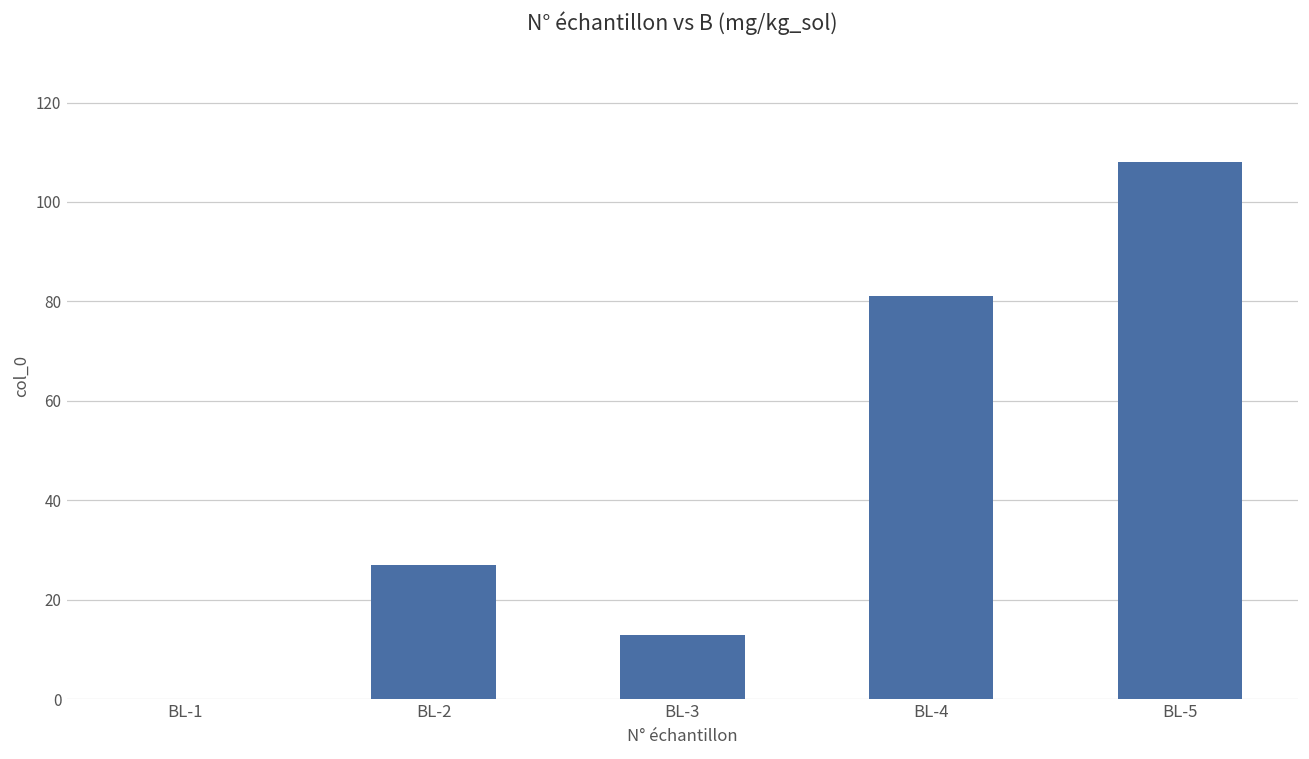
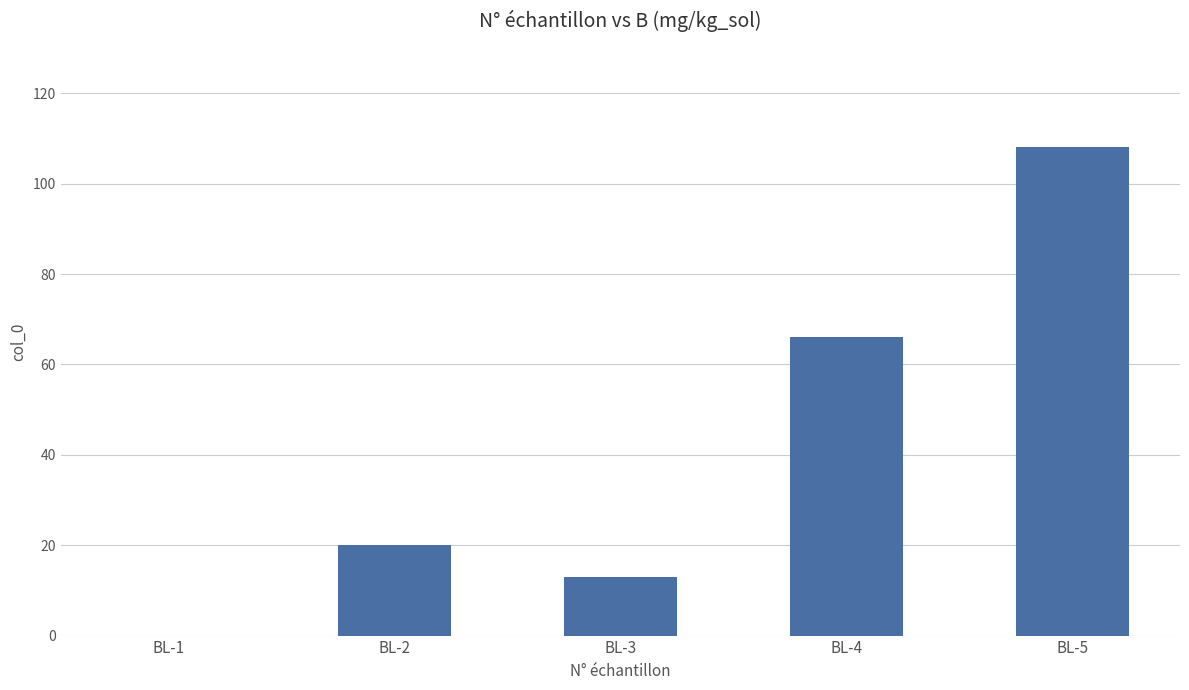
BL-2: 27 -> 20
BL-4: 81 -> 66
